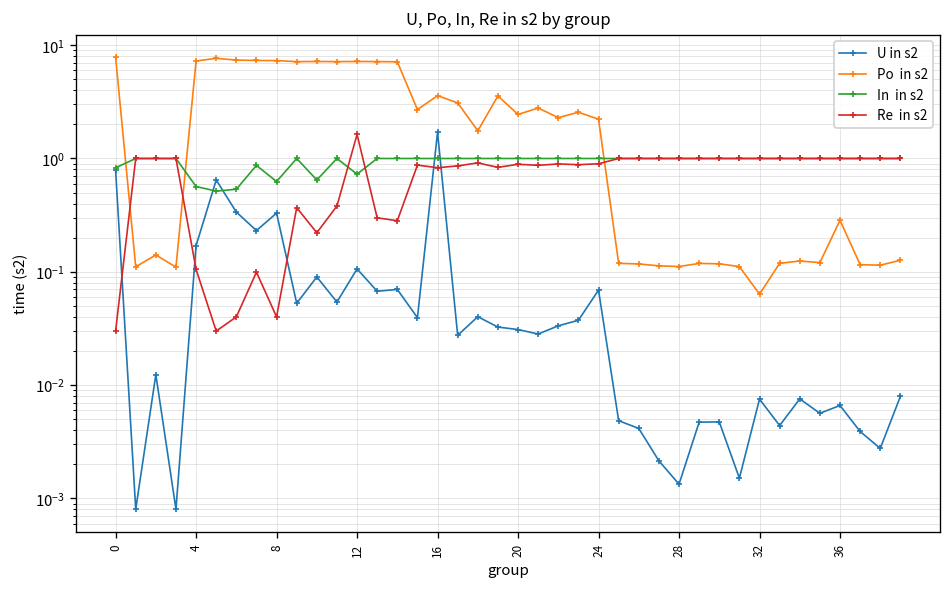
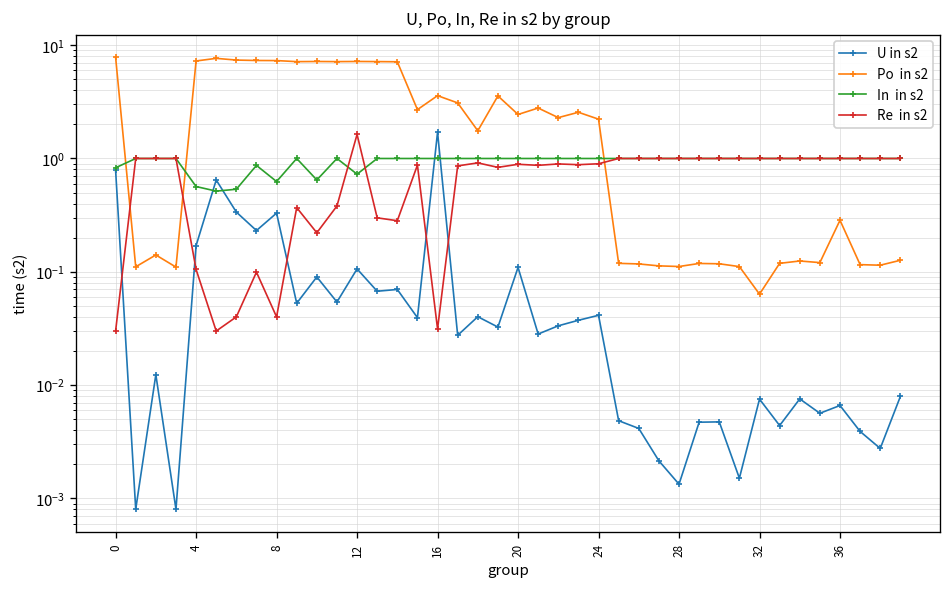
Re in s2, 16: 0.8 -> 0.031
U in s2, 20: 0.031 -> 0.11
U in s2, 24: 0.07 -> 0.04
